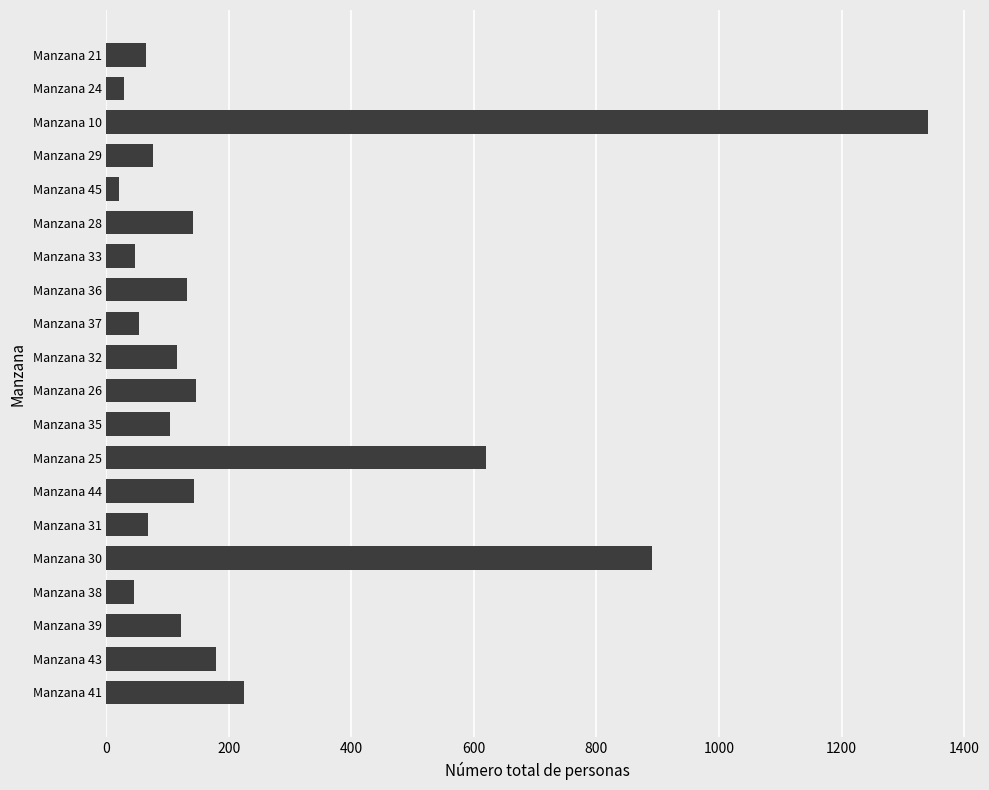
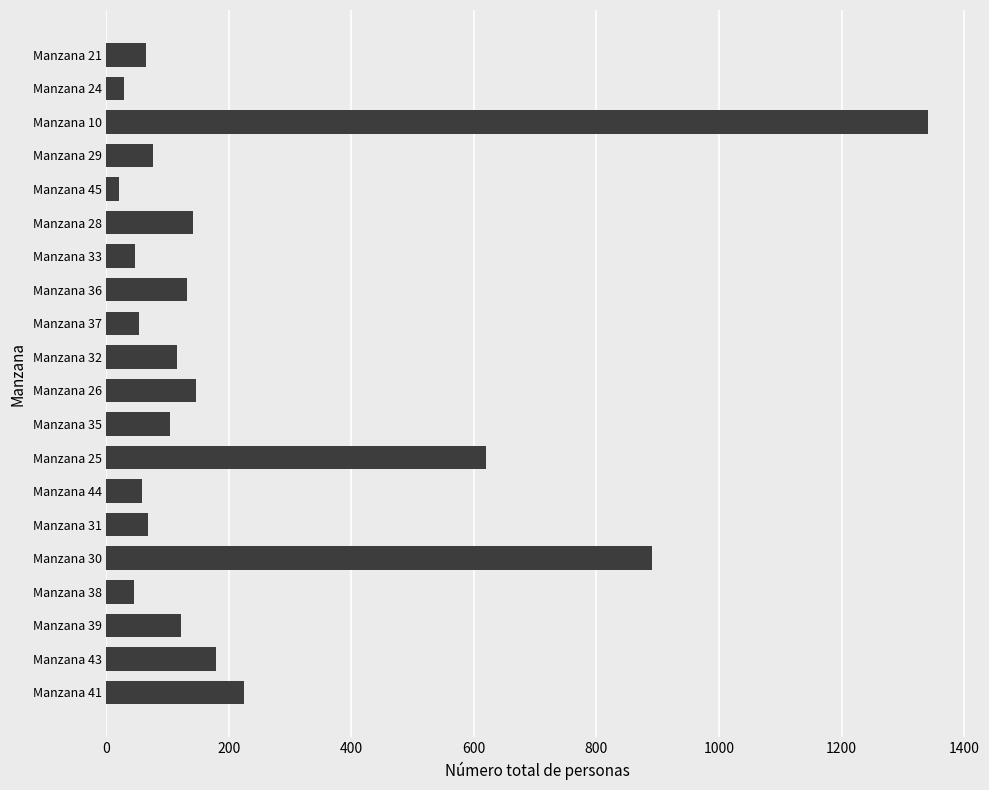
Manzana 44: 140 -> 60
